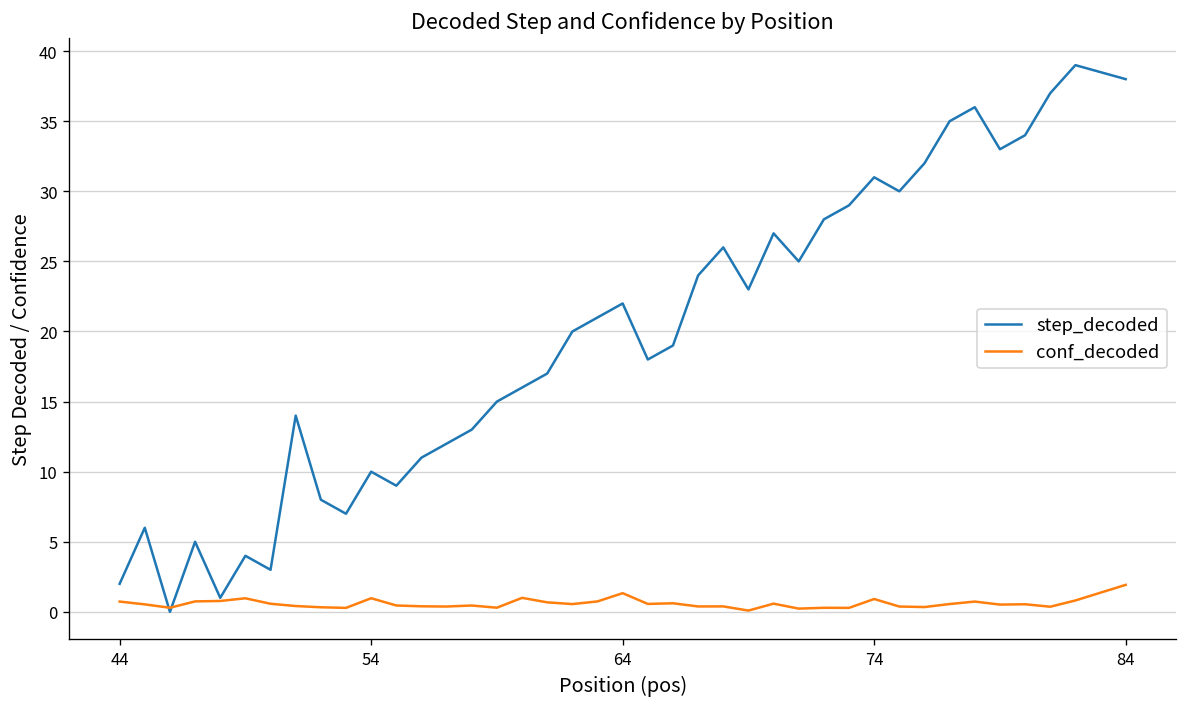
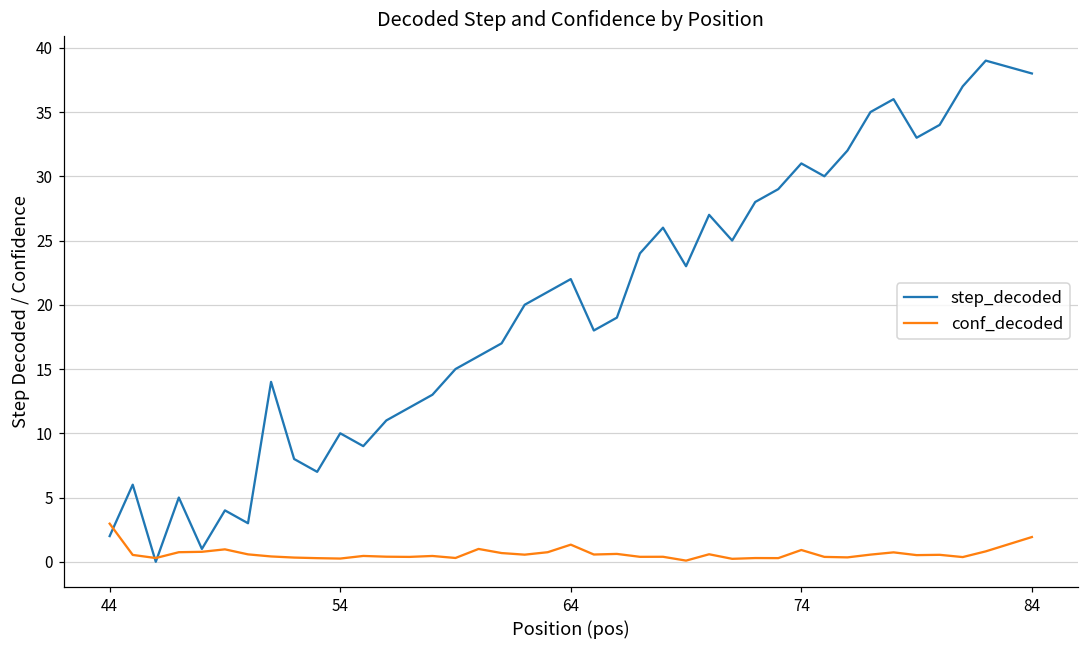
conf_decoded, 44: 0.7 -> 3.0
conf_decoded, 54: 1.0 -> 0.3
